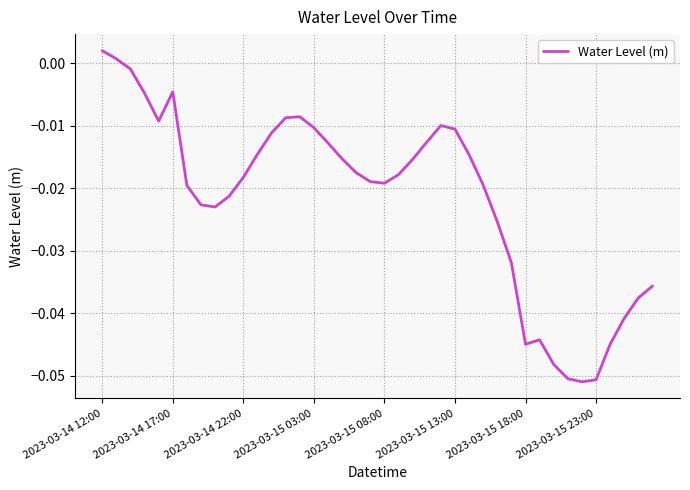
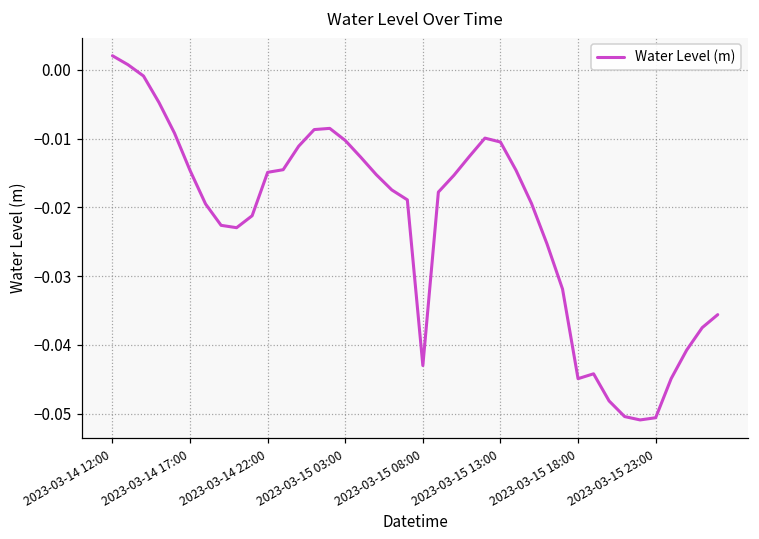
2023-03-14 17:00: -0.005 -> -0.015
2023-03-14 22:00: -0.018 -> -0.015
2023-03-15 08:00: -0.019 -> -0.043
